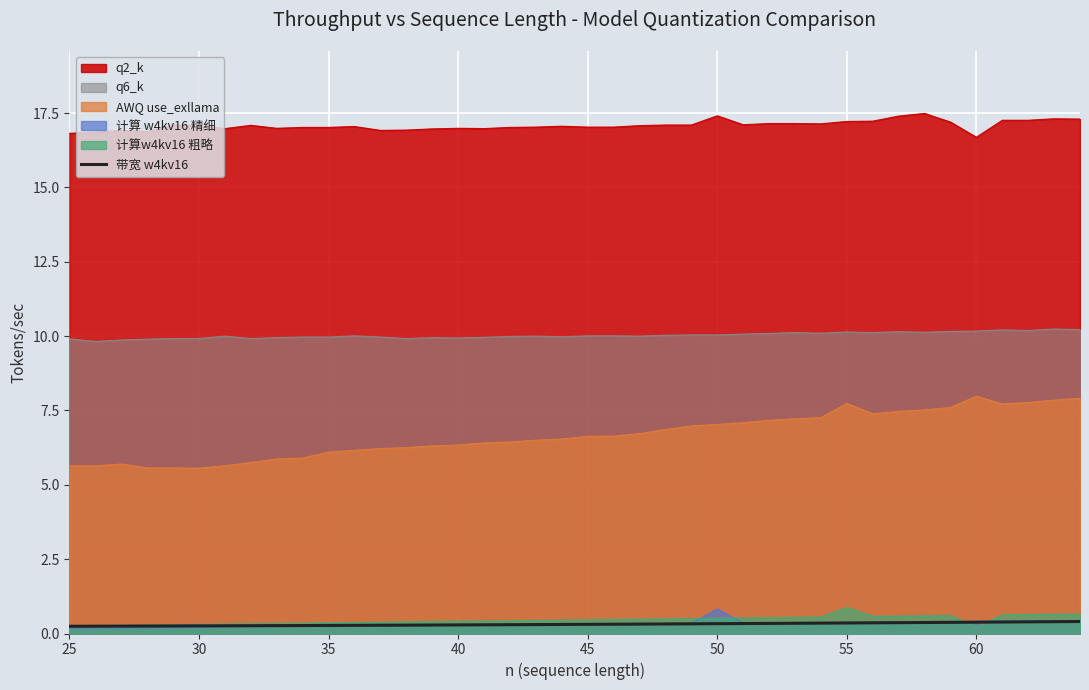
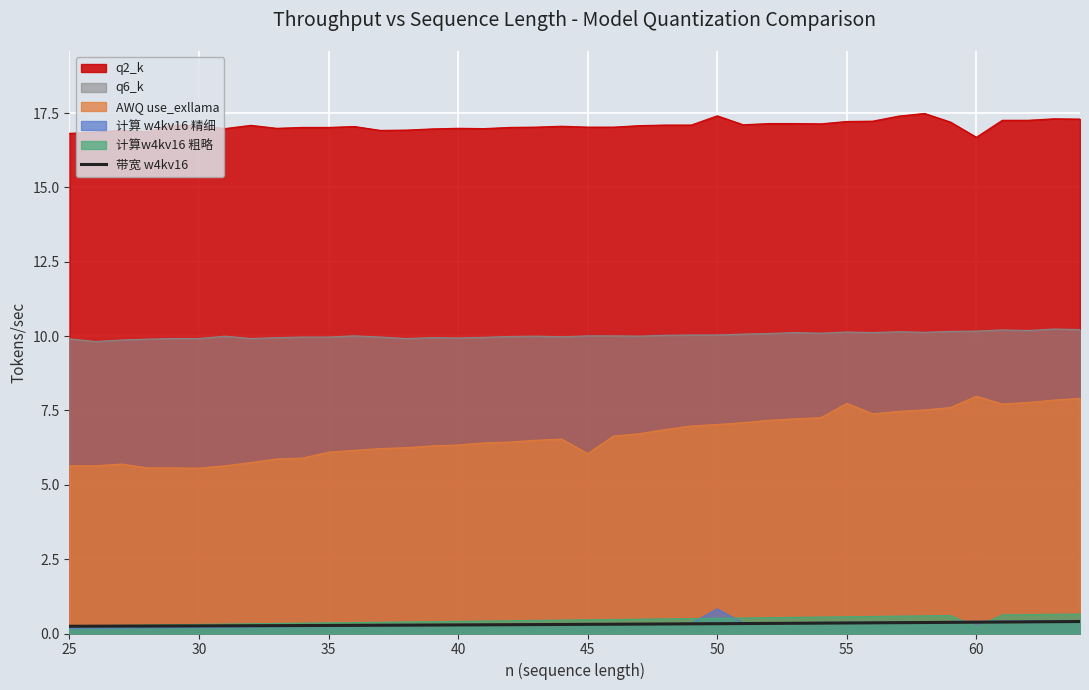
AWQ use_exllama, 45: 6.6 -> 6.1
计算w4kv16 粗略, 55: 0.9 -> 0.6
